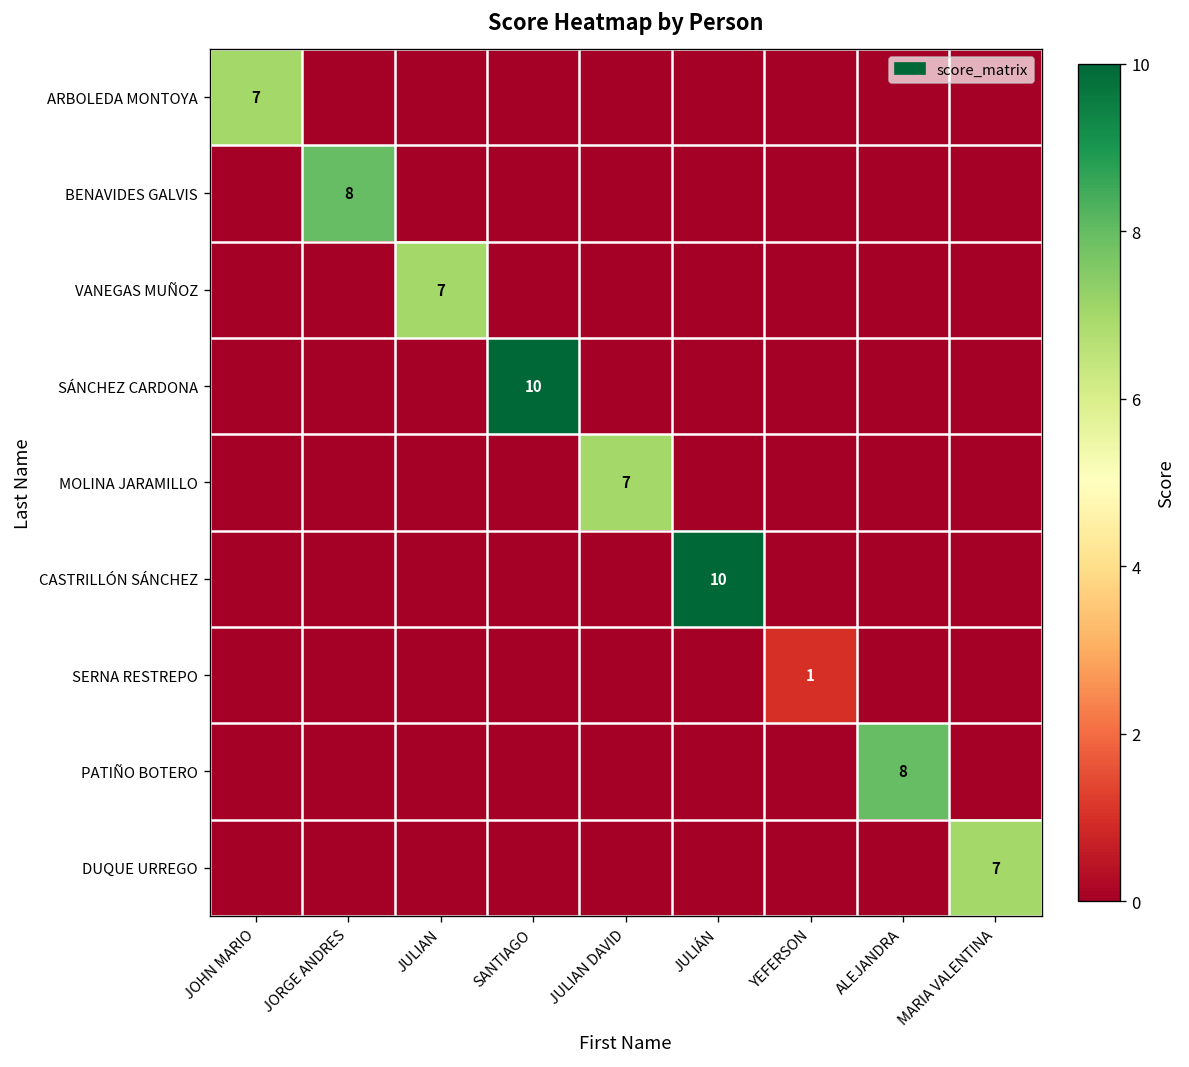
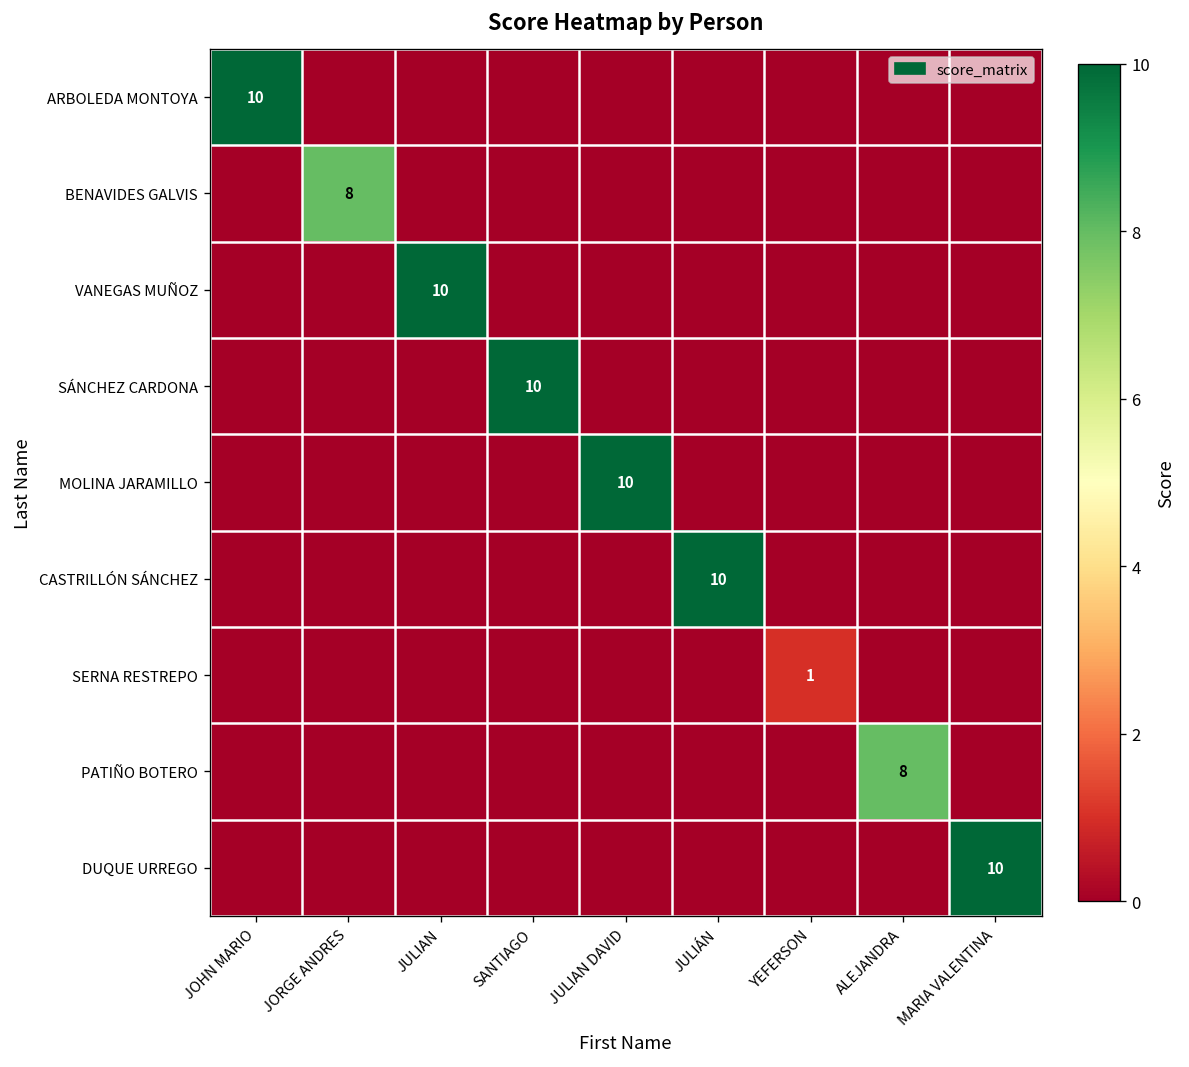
ARBOLEDA MONTOYA, JOHN MARIO: 7 -> 10
VANEGAS MUÑOZ, JULIAN: 7 -> 10
MOLINA JARAMILLO, JULIAN DAVID: 7 -> 10
DUQUE URREGO, MARIA VALENTINA: 7 -> 10
